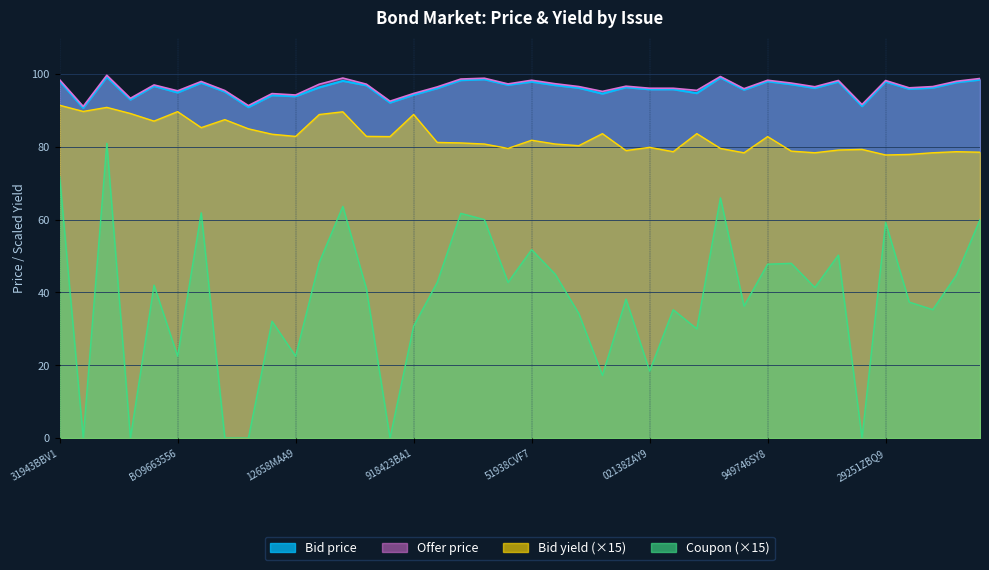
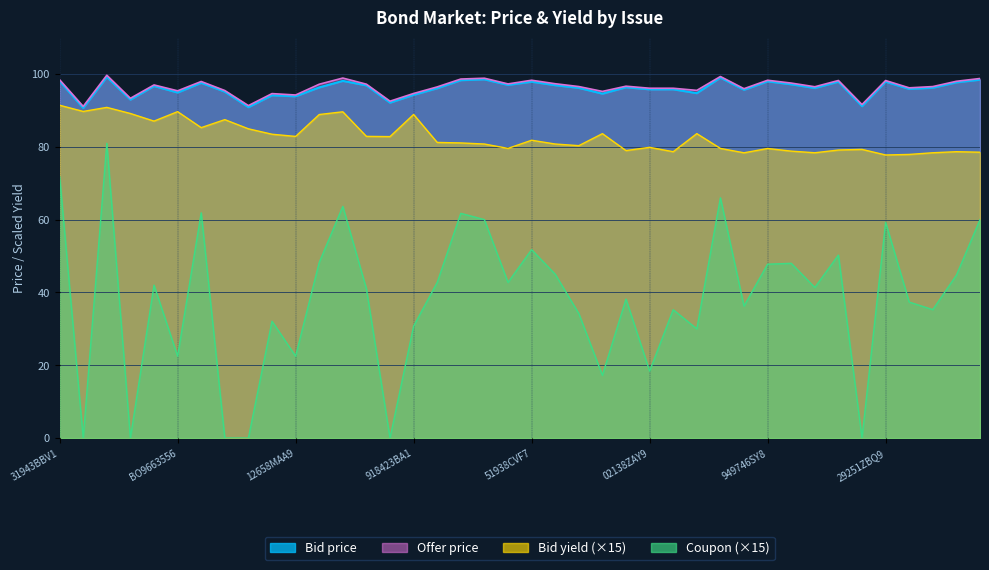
Bid yield (×15), 949746SY8: 83 -> 80
